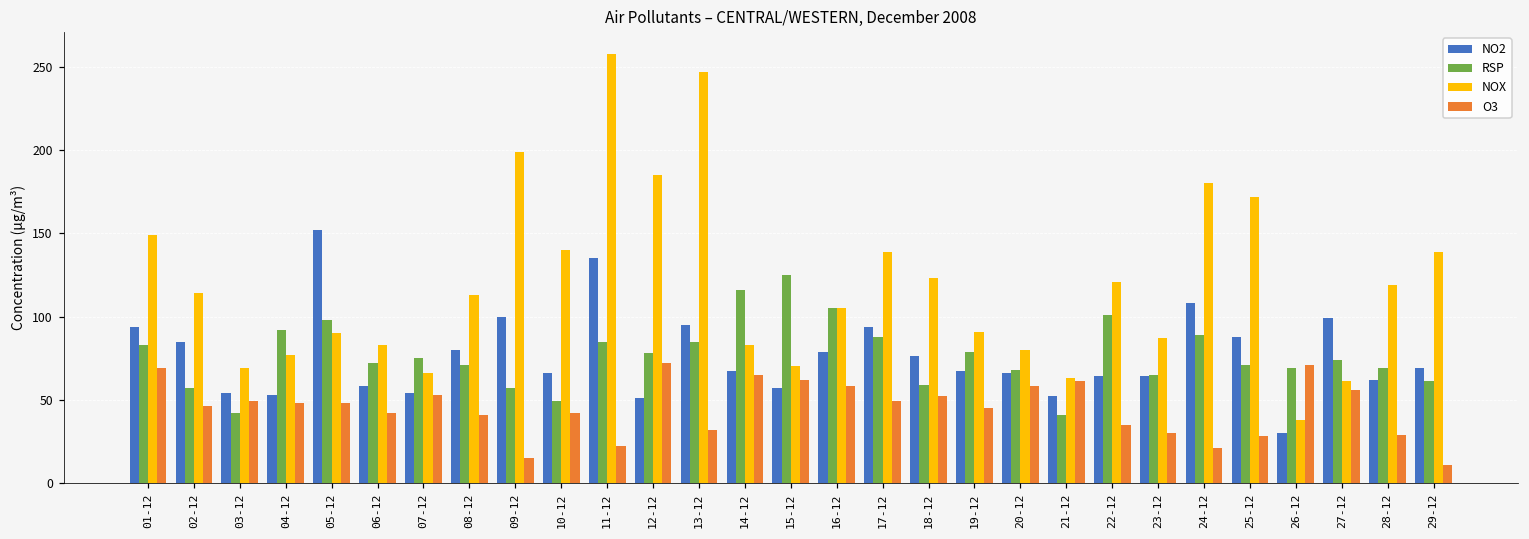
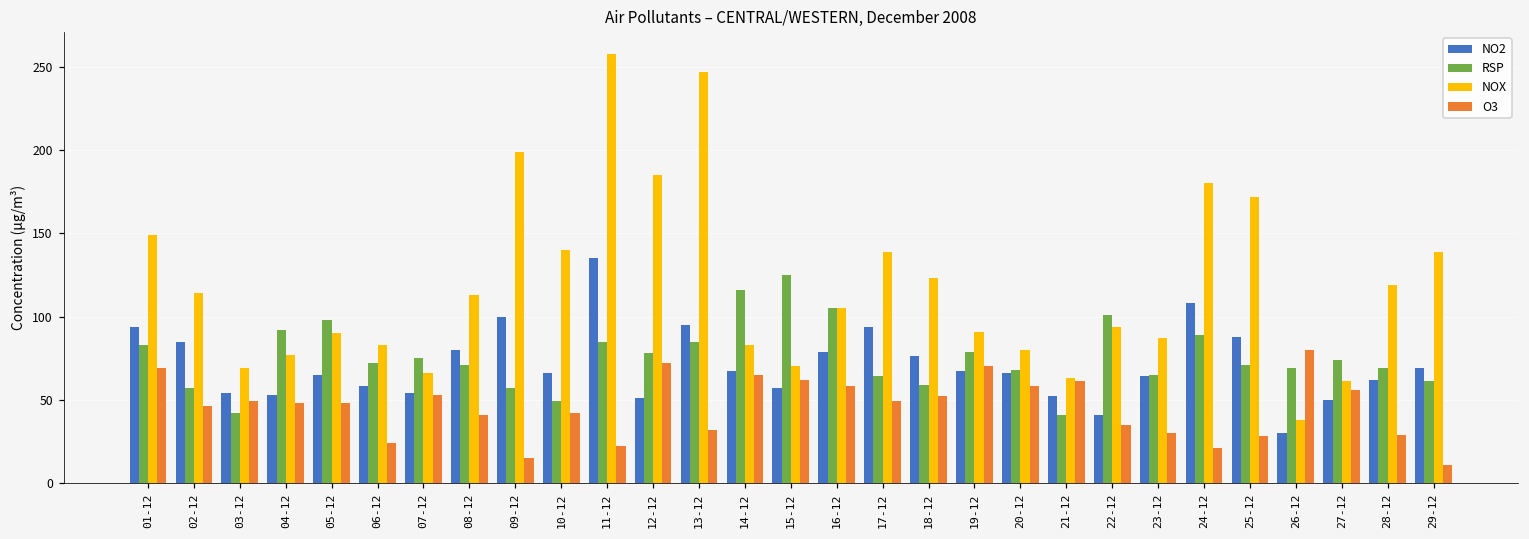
NO2, 05-12: 152 -> 65
O3, 06-12: 42 -> 24
RSP, 17-12: 88 -> 64
O3, 19-12: 45 -> 70
NO2, 22-12: 64 -> 41
NOX, 22-12: 121 -> 94
O3, 26-12: 71 -> 80
NO2, 27-12: 99 -> 50
